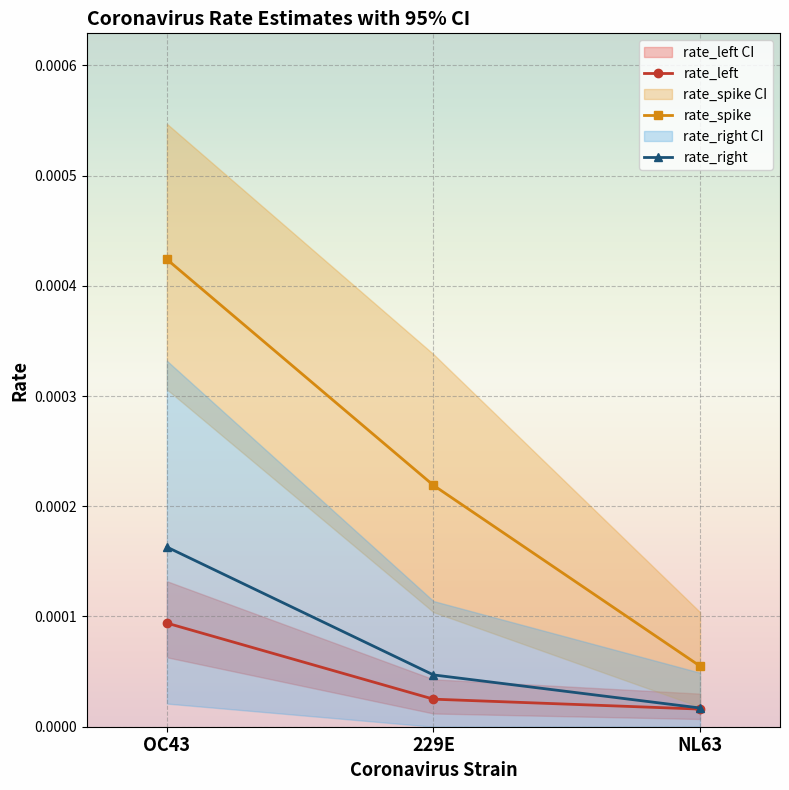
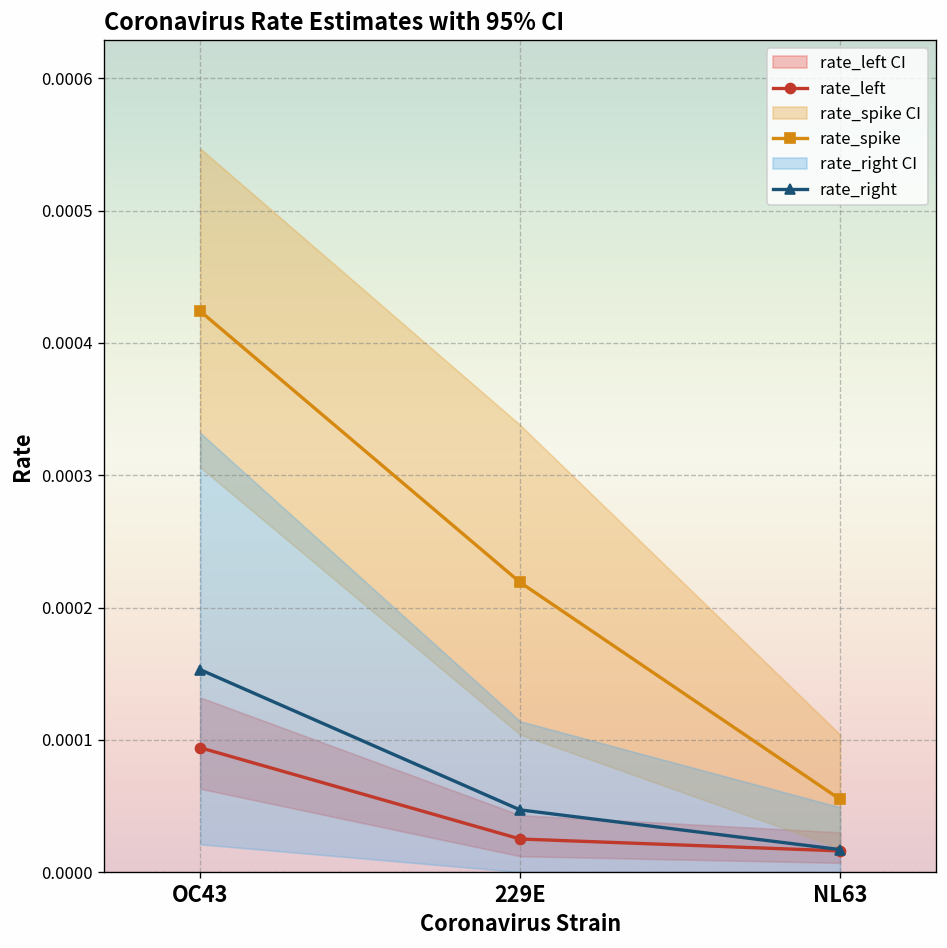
rate_right, OC43: 0.000163 -> 0.000153
